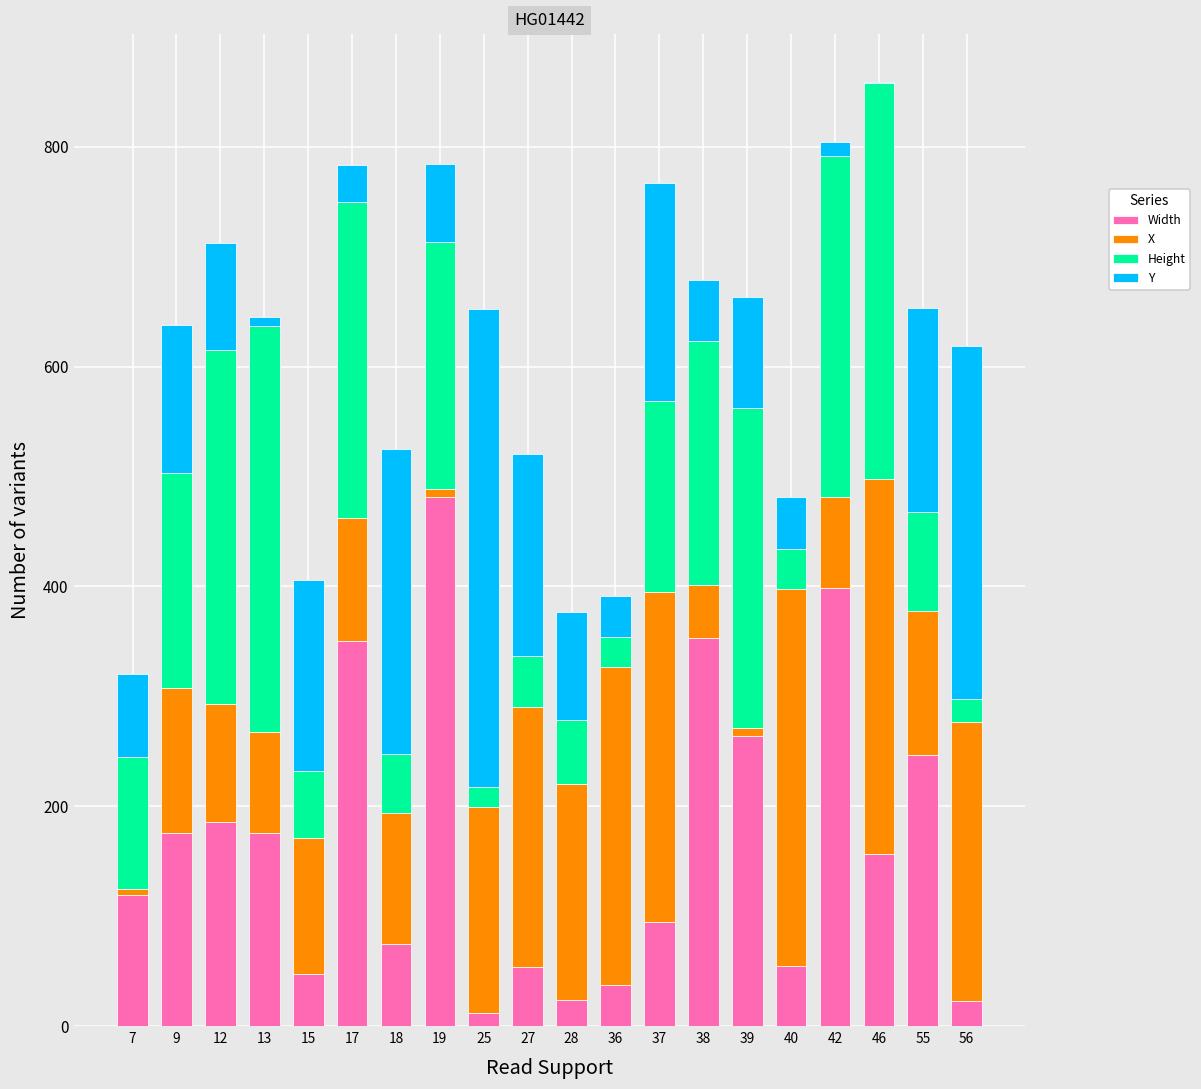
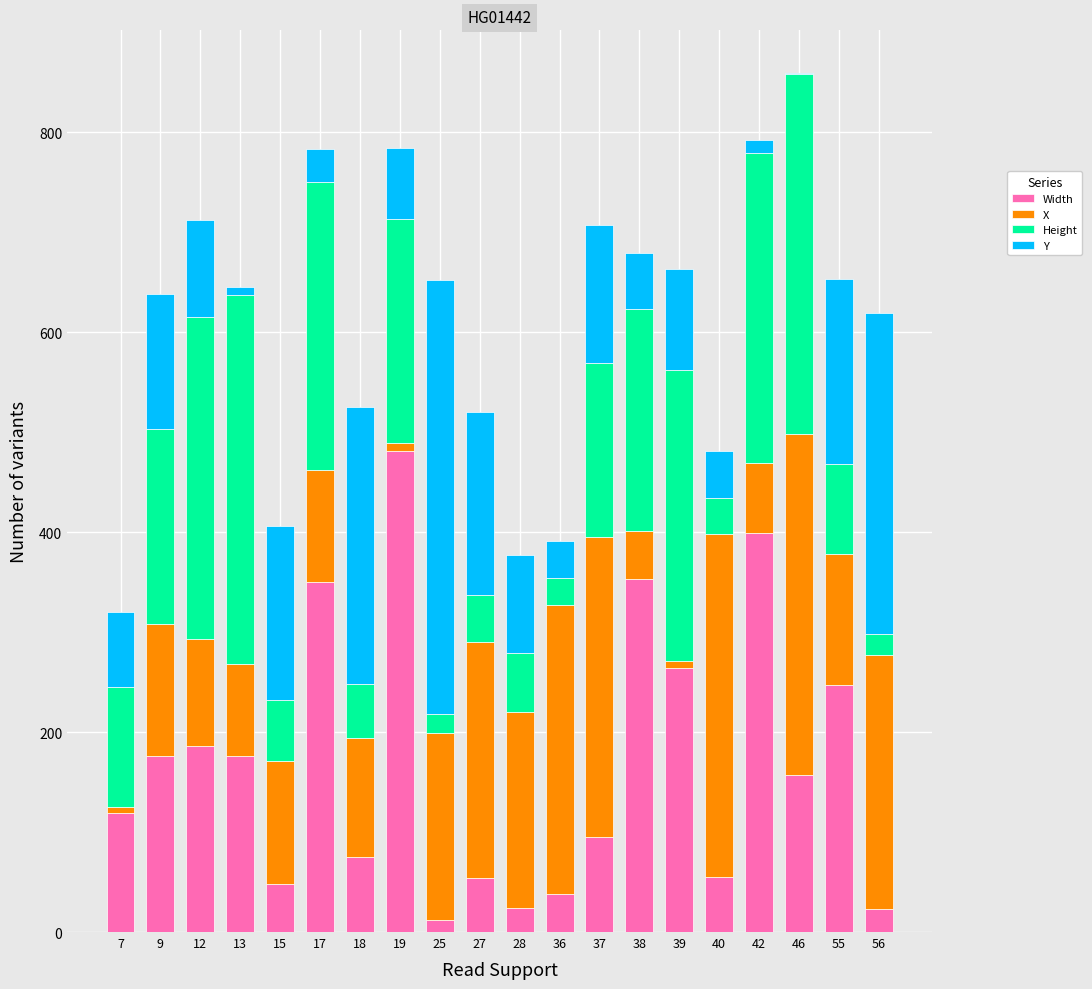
Y, 37: 200 -> 140
X, 42: 80 -> 70
